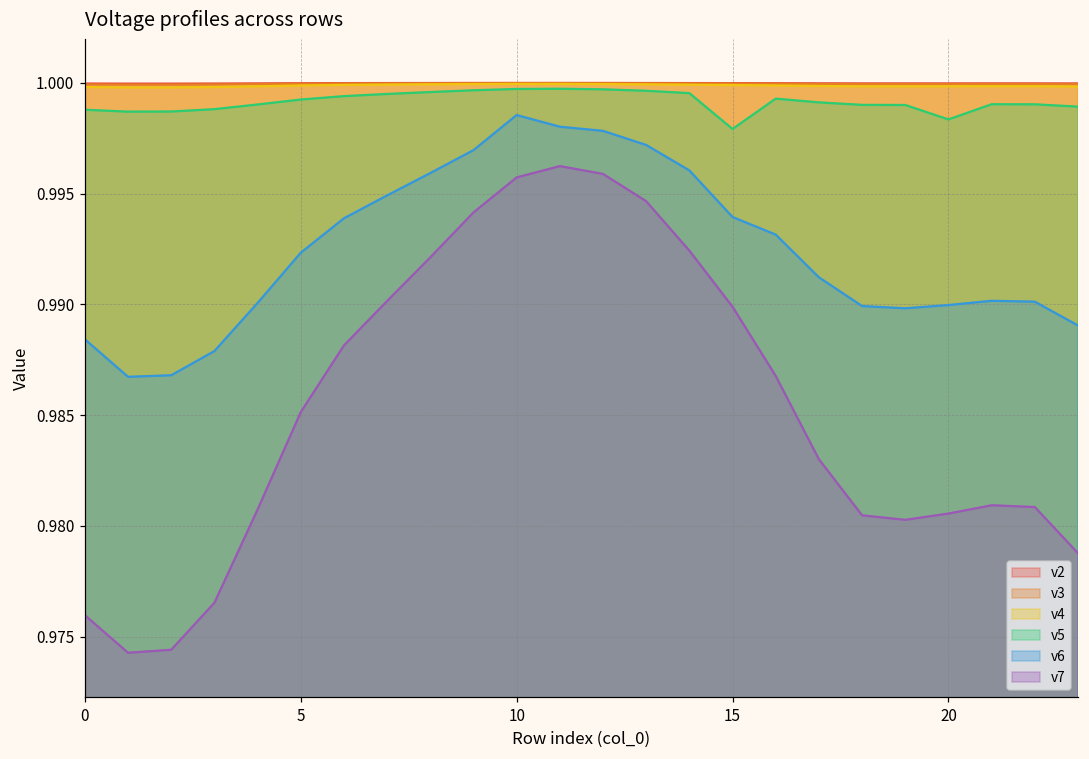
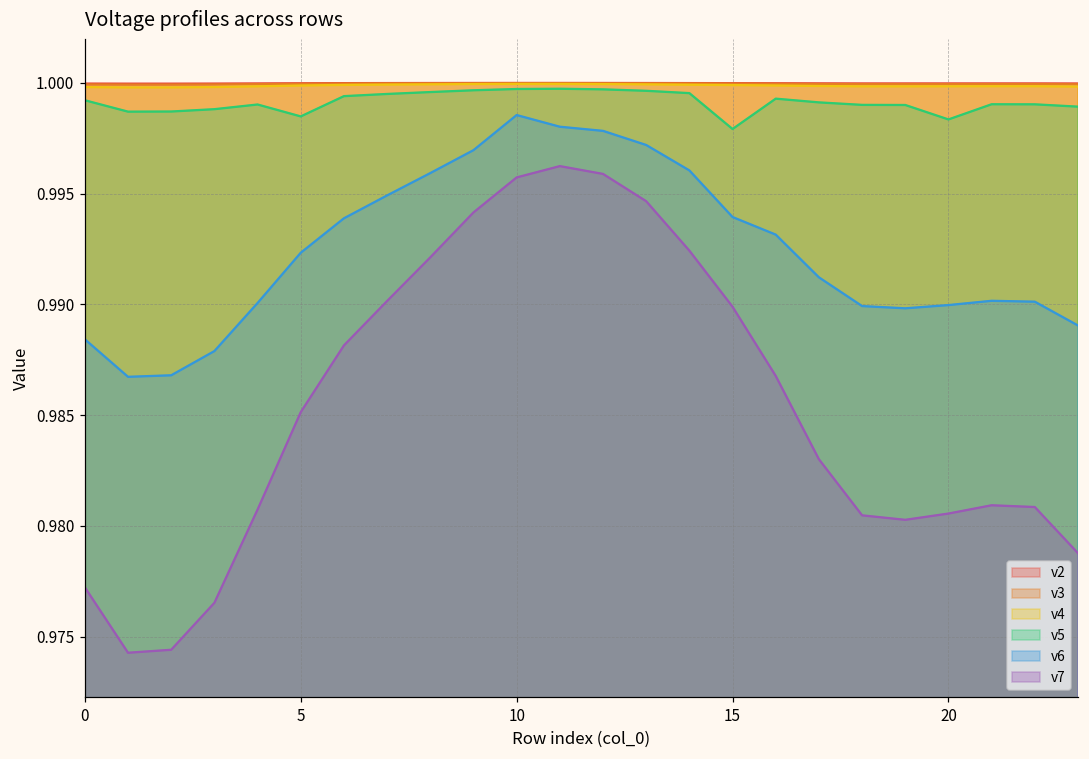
v5, 0: 0.9988 -> 0.9992
v7, 0: 0.9760 -> 0.9772
v5, 5: 0.9992 -> 0.9985
